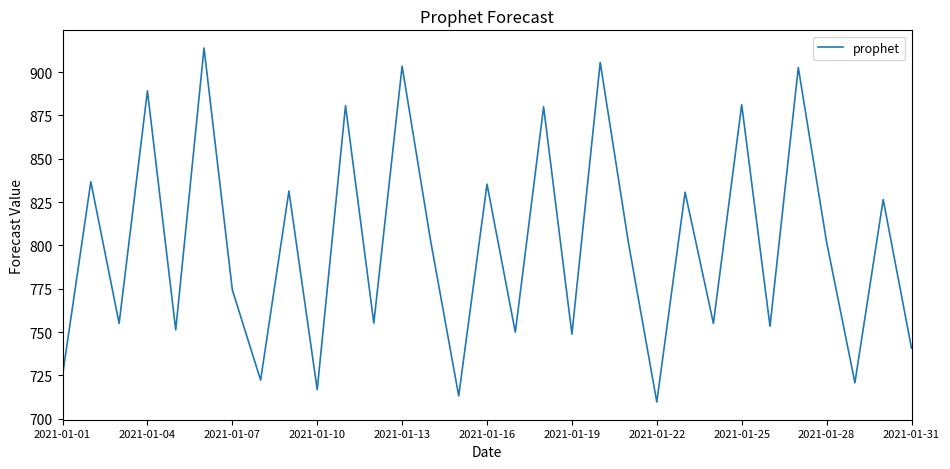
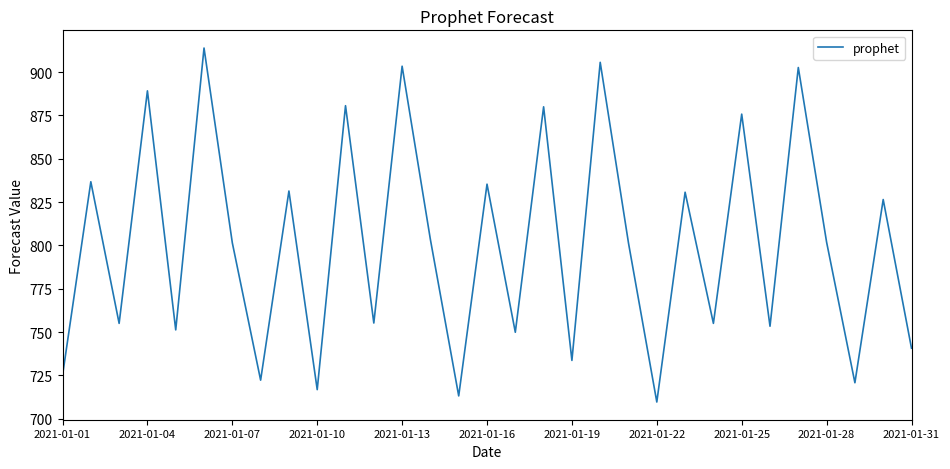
2021-01-07: 774 -> 801
2021-01-19: 749 -> 734
2021-01-25: 881 -> 876
